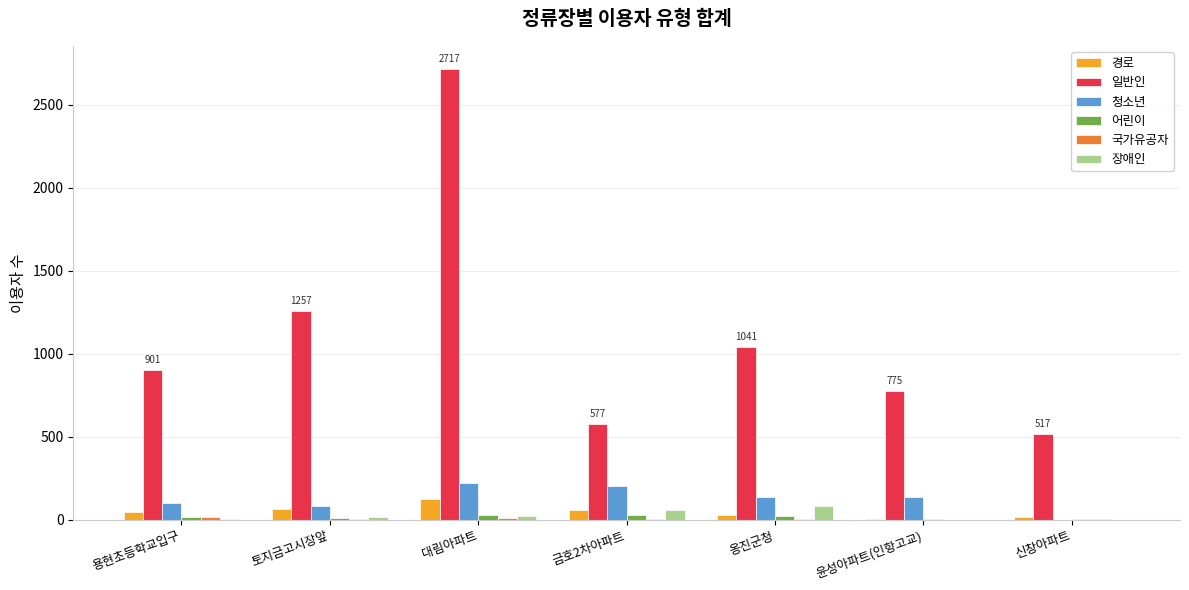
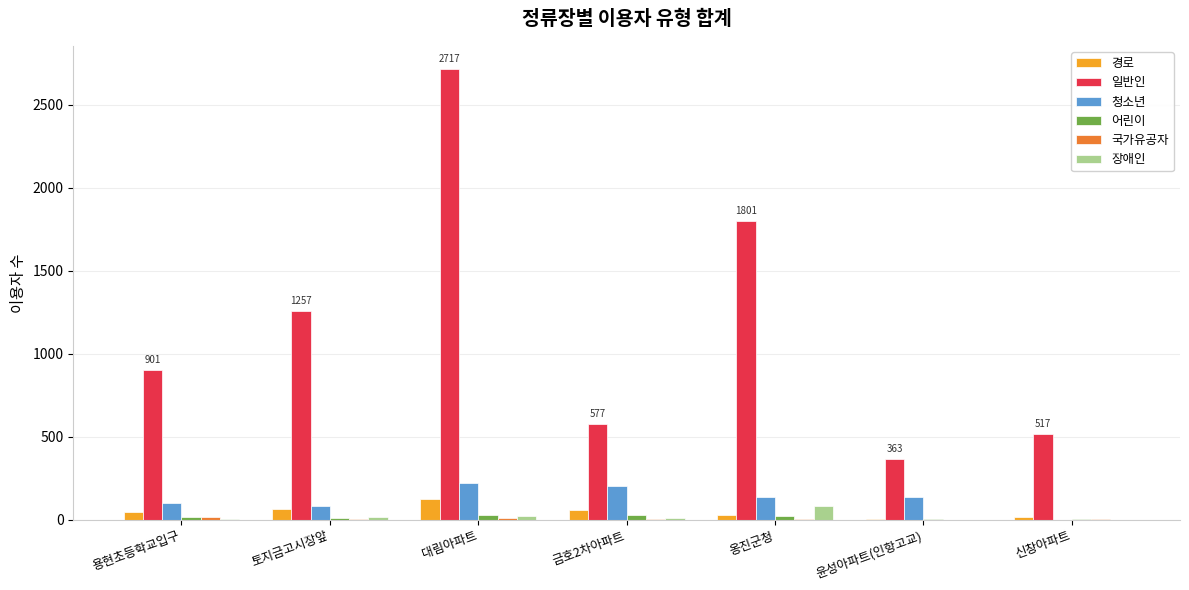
장애인, 금호2차아파트: 60 -> 10
일반인, 옹진군청: 1041 -> 1801
일반인, 윤성아파트(인항고교): 775 -> 363
